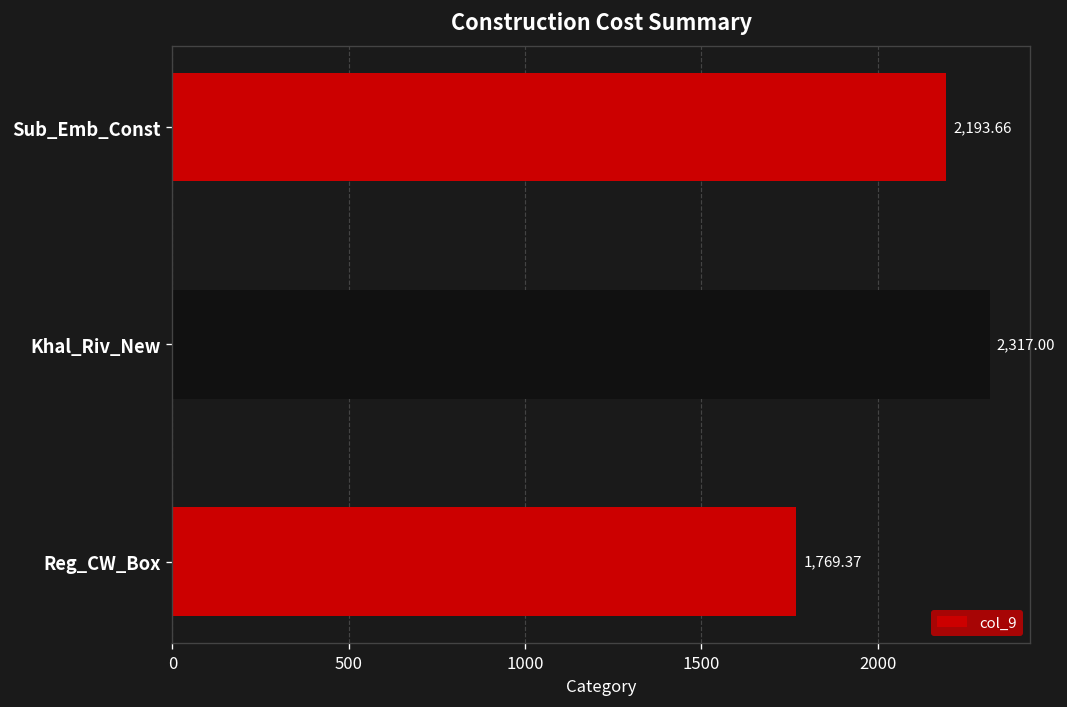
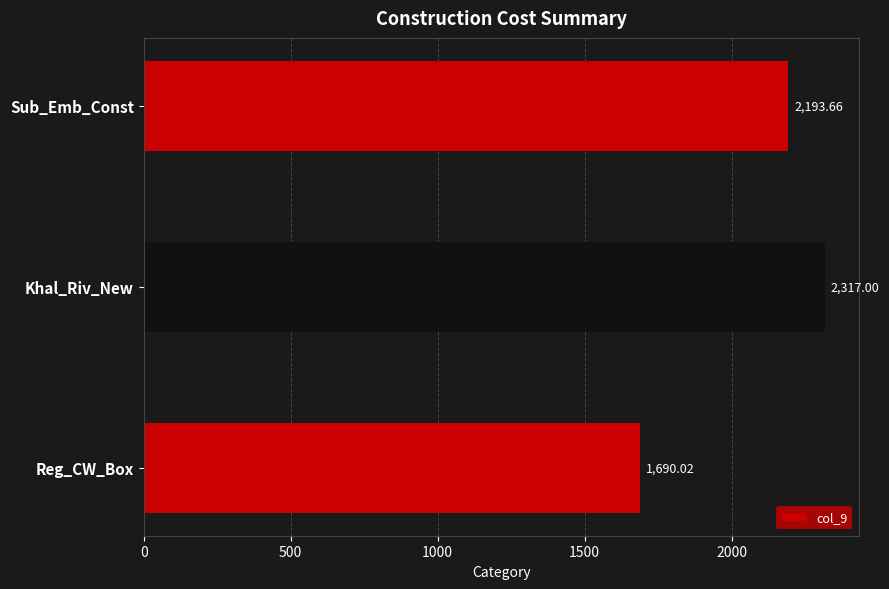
Reg_CW_Box: 1,769.37 -> 1,690.02
